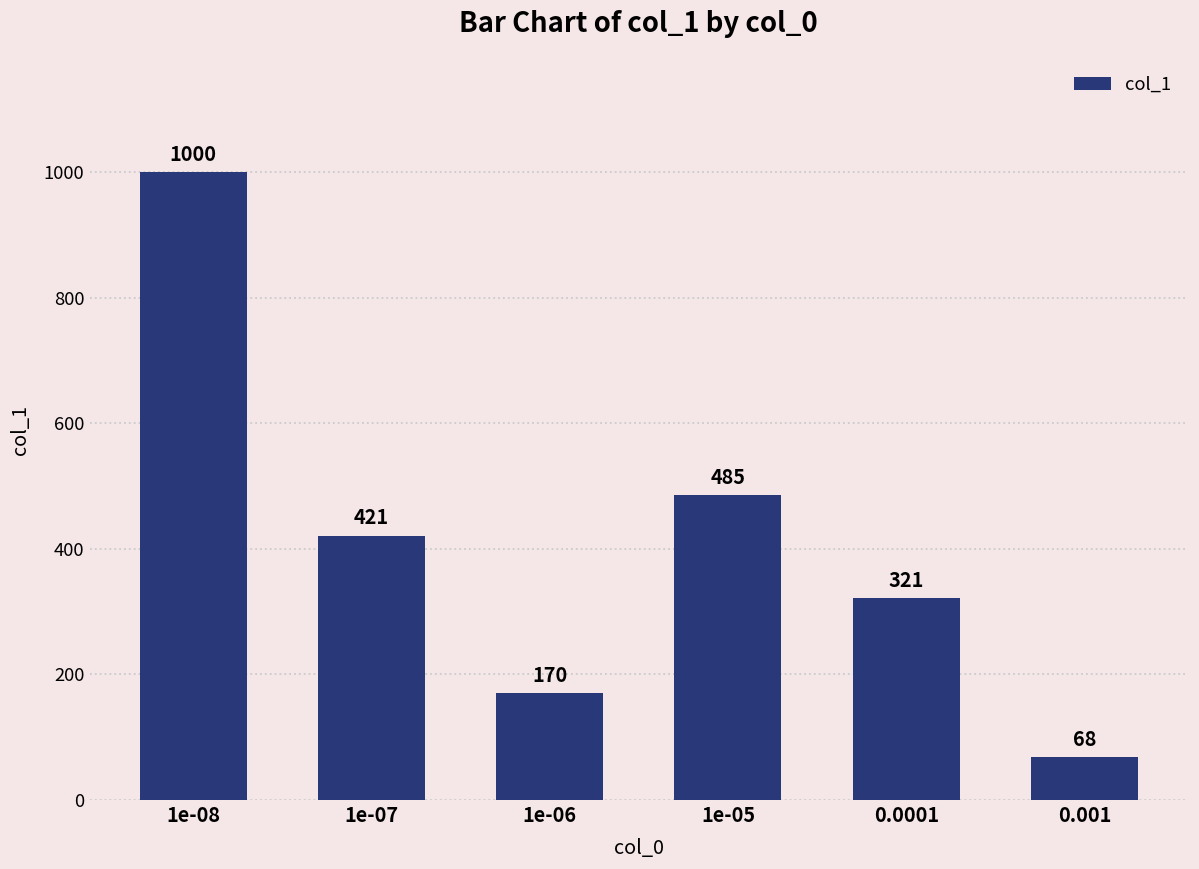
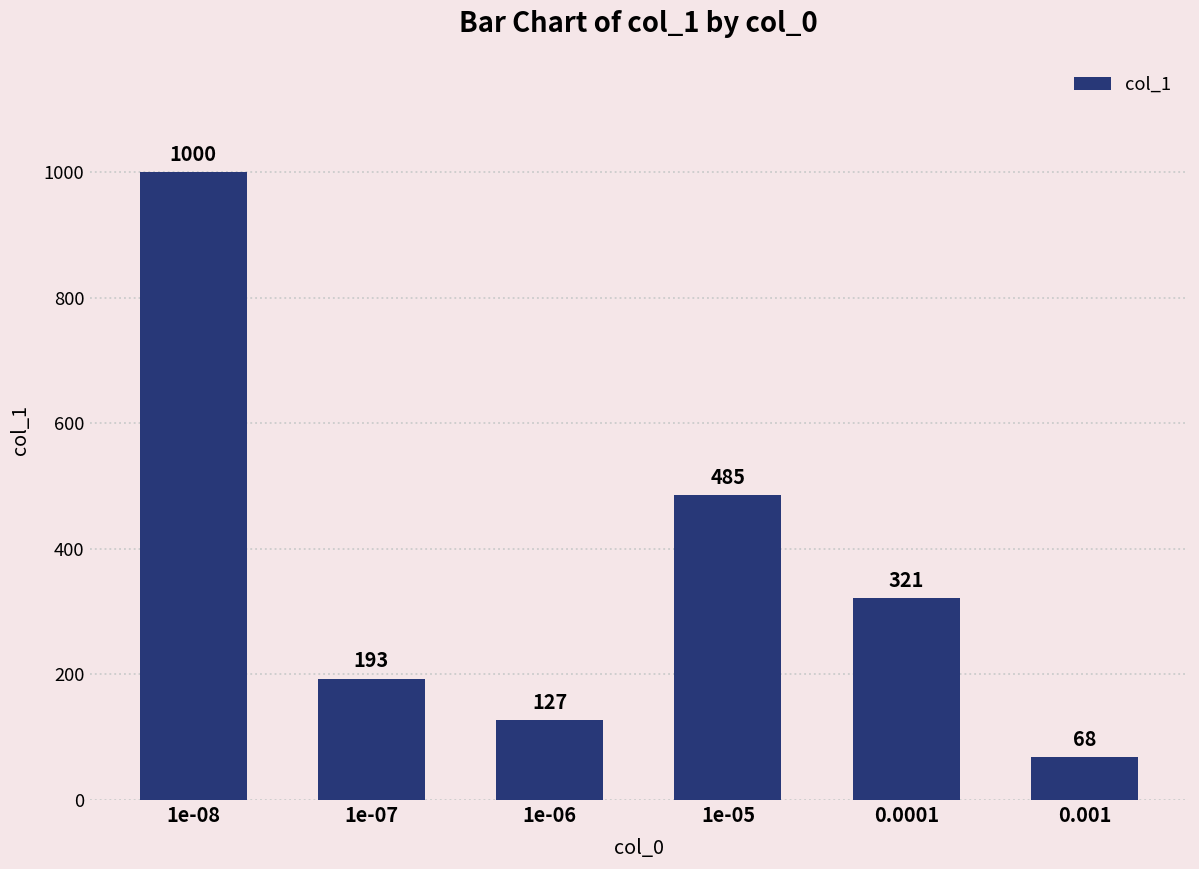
1e-07: 421 -> 193
1e-06: 170 -> 127
